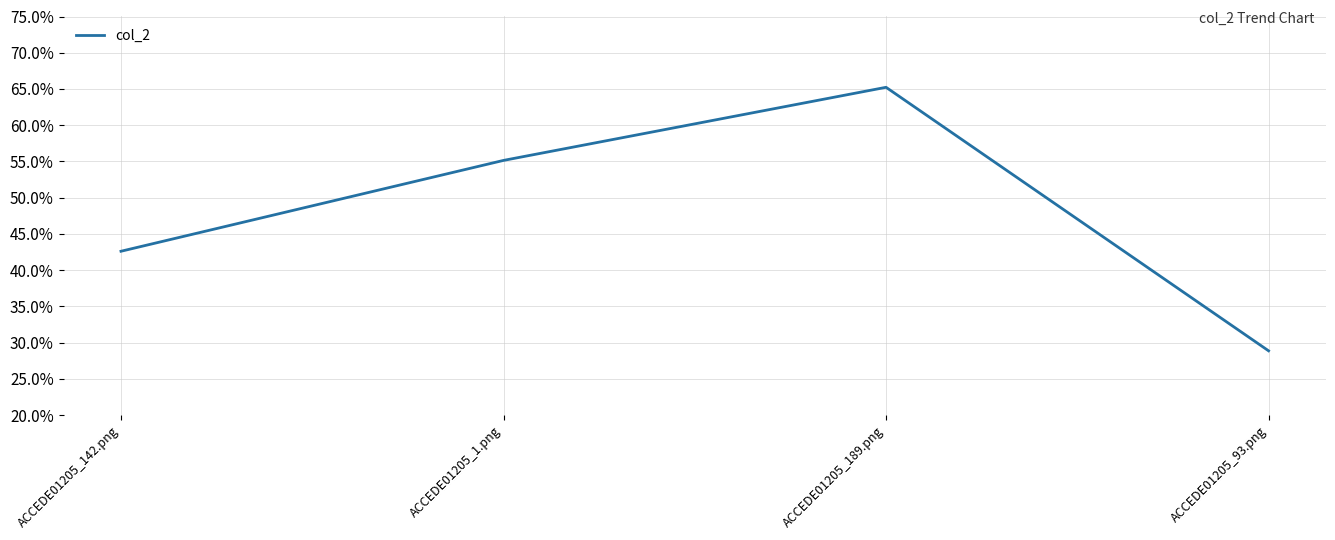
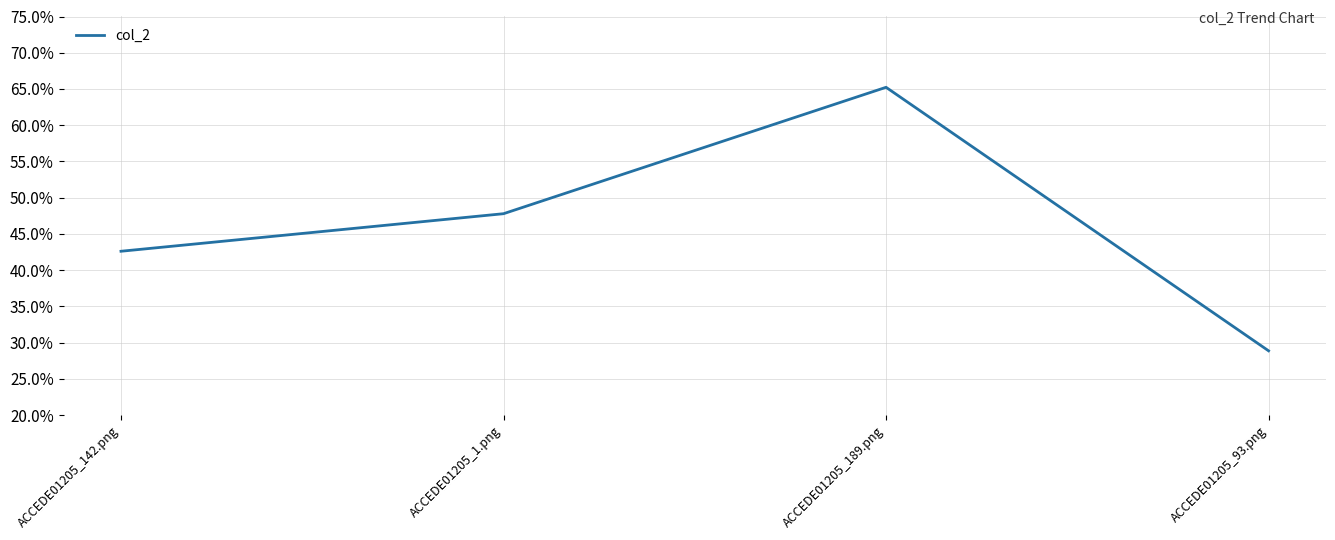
ACCEDE01205_1.png: 55% -> 48%
